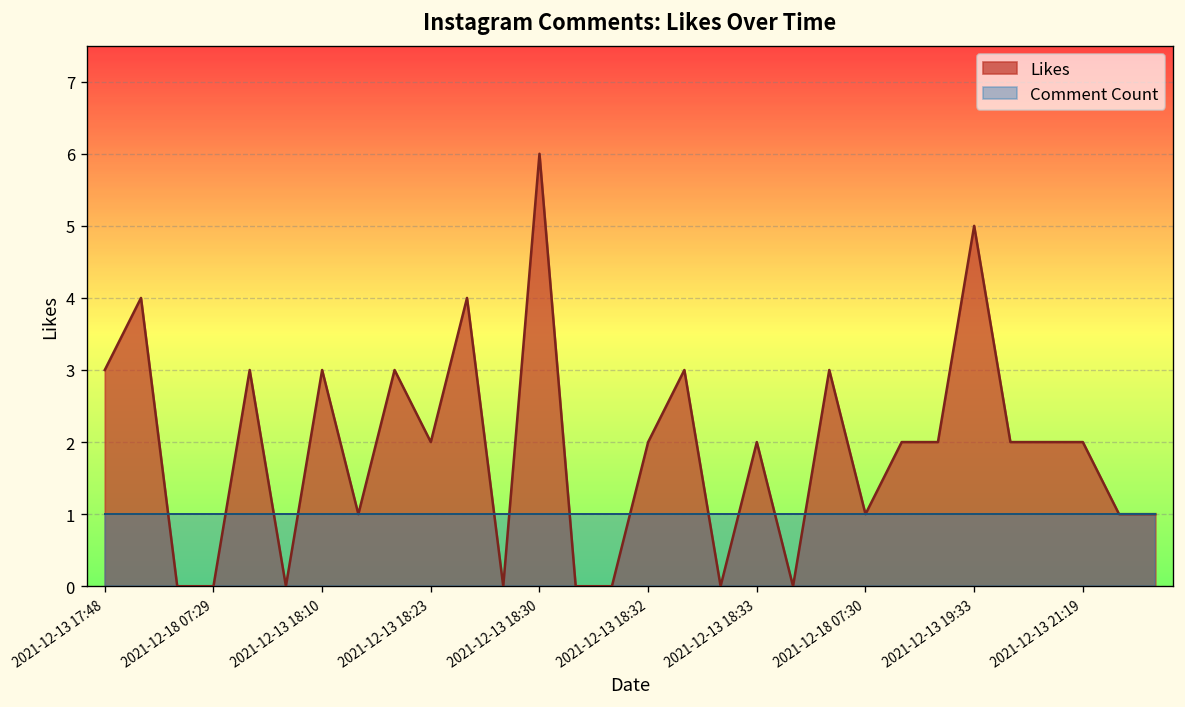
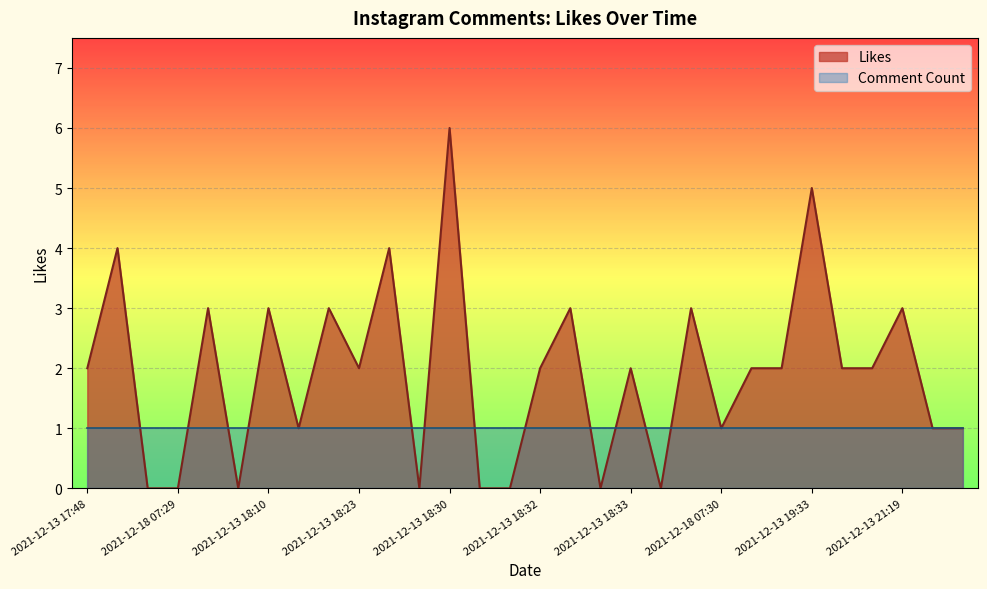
Likes, 2021-12-13 17:48: 3 -> 2
Likes, 2021-12-13 21:19: 2 -> 3
